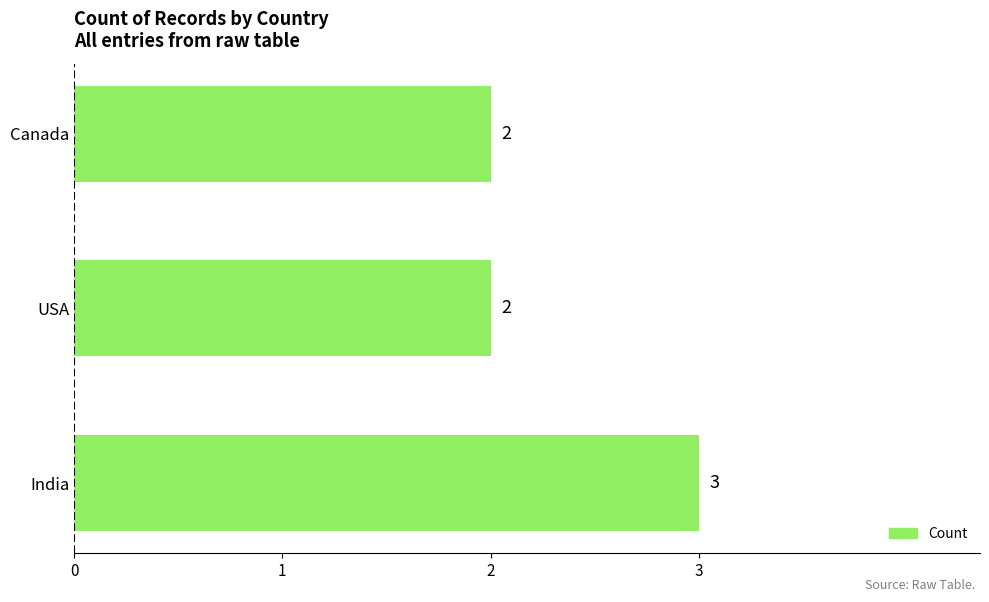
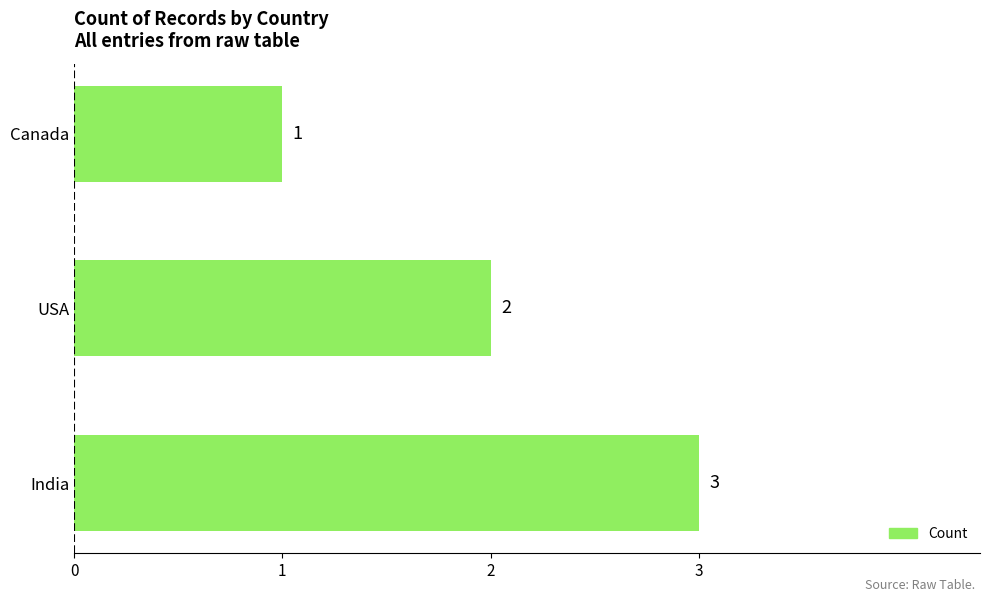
Canada: 2 -> 1
